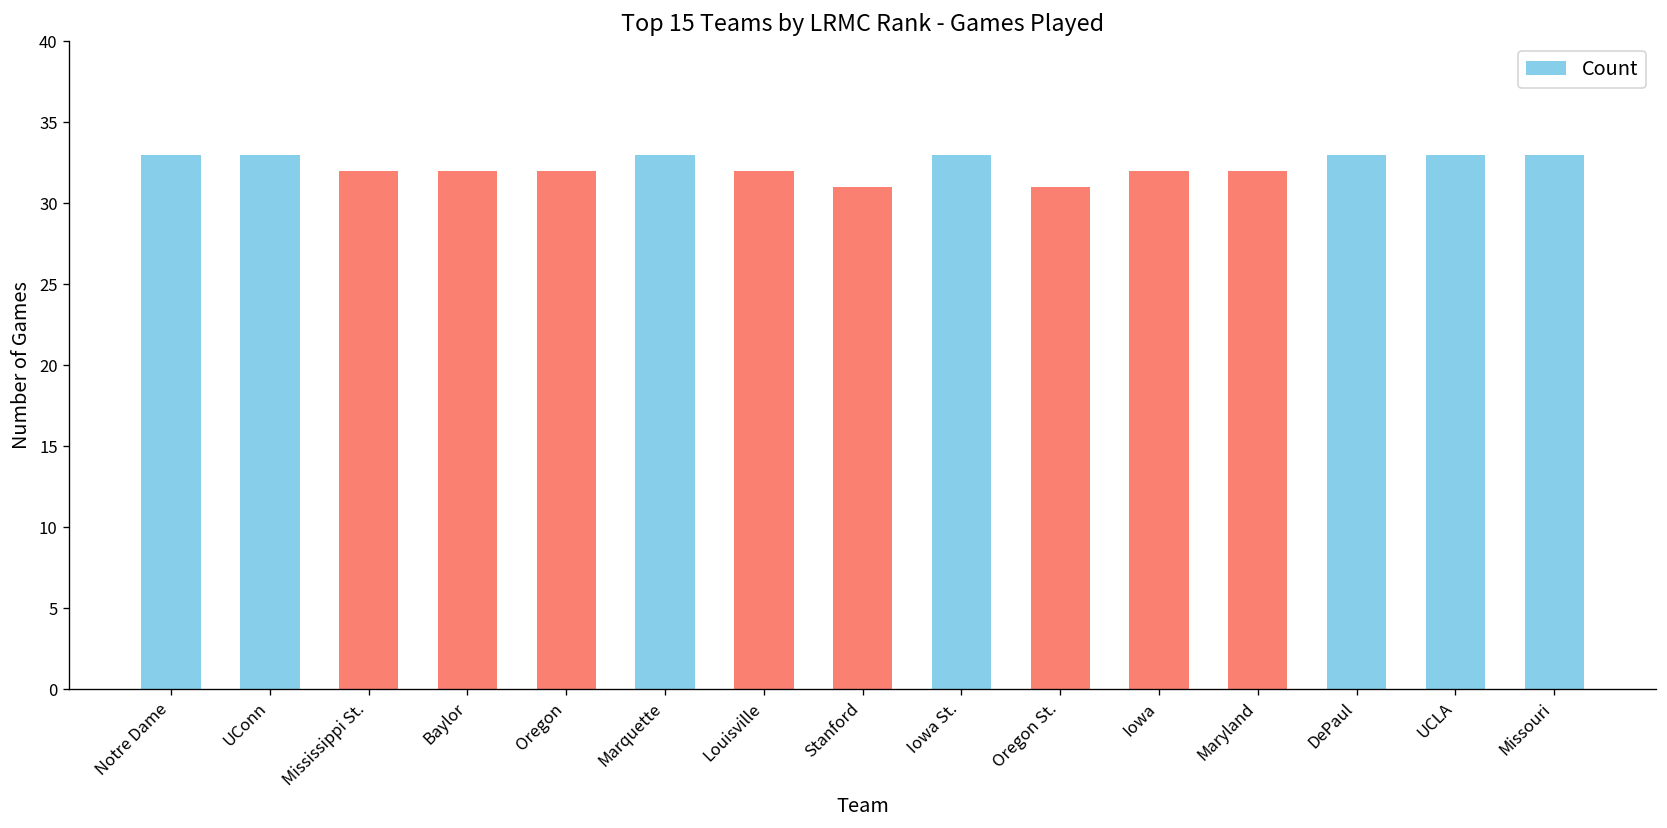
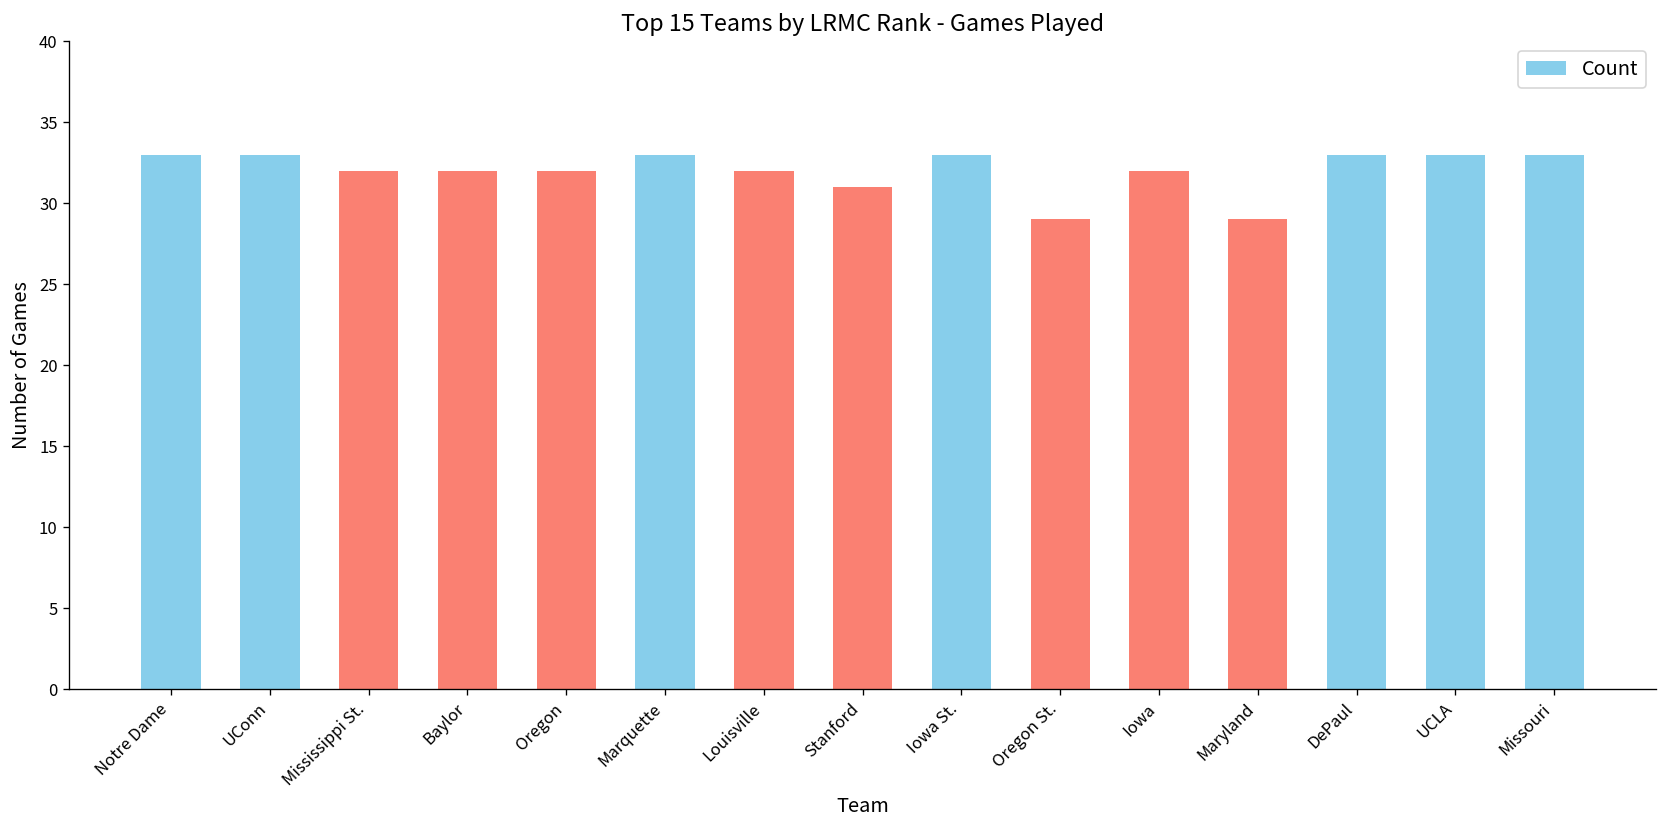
Oregon St.: 31 -> 29
Maryland: 32 -> 29
